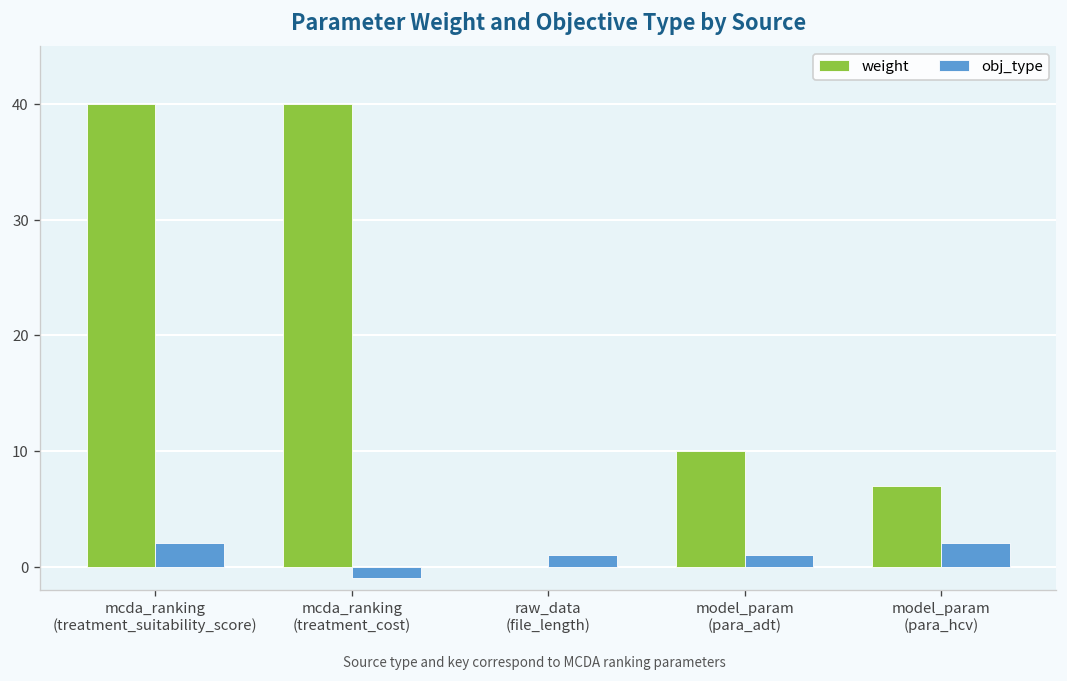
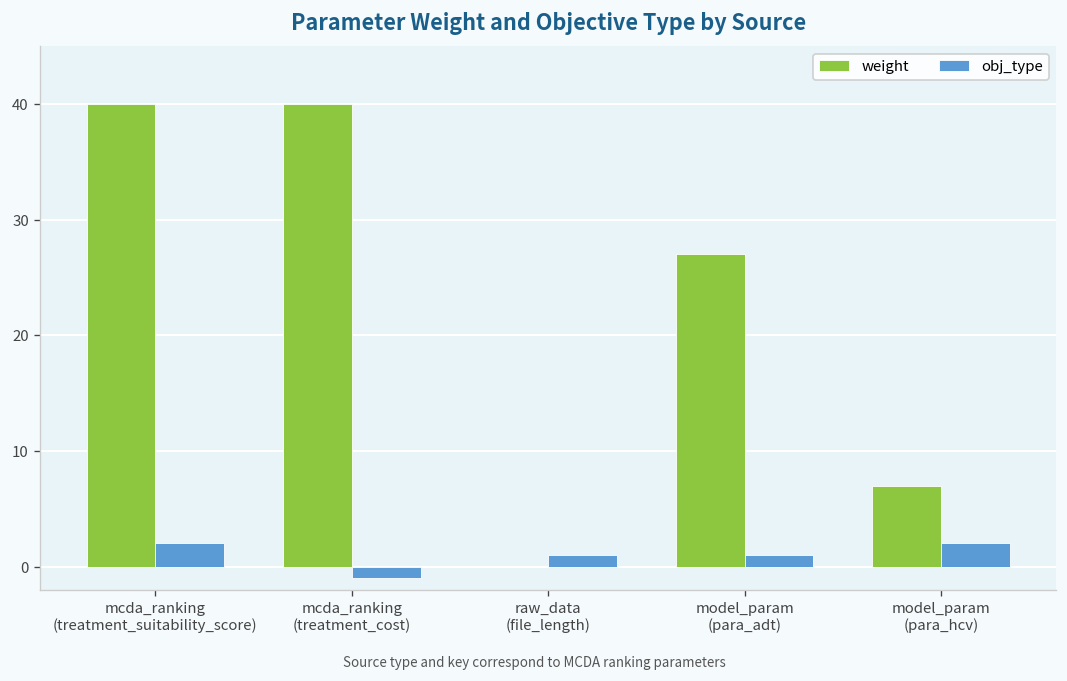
weight, model_param (para_adt): 10 -> 27
